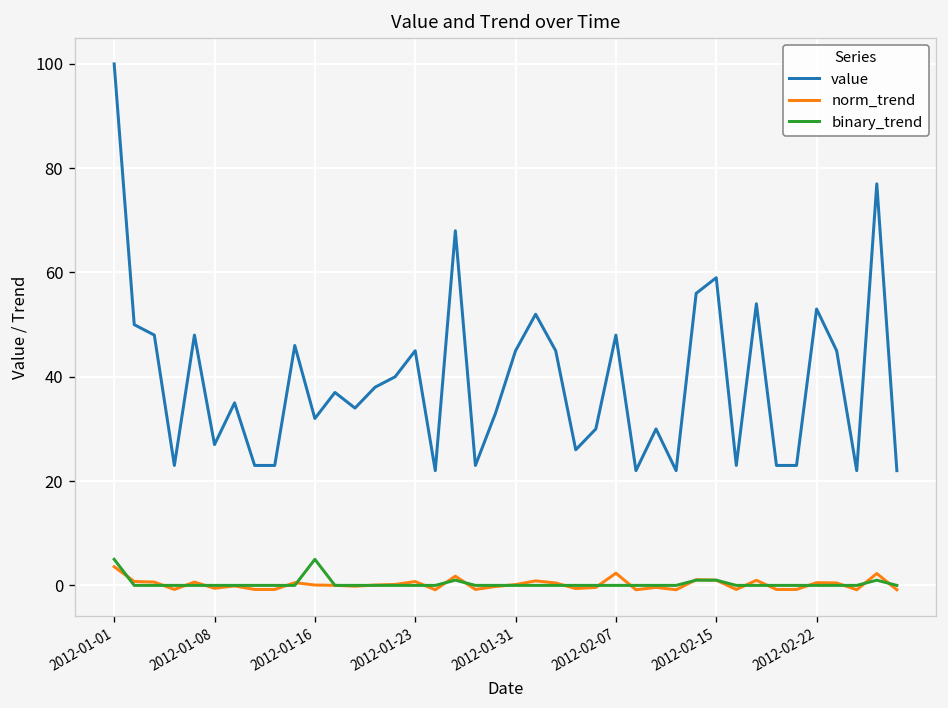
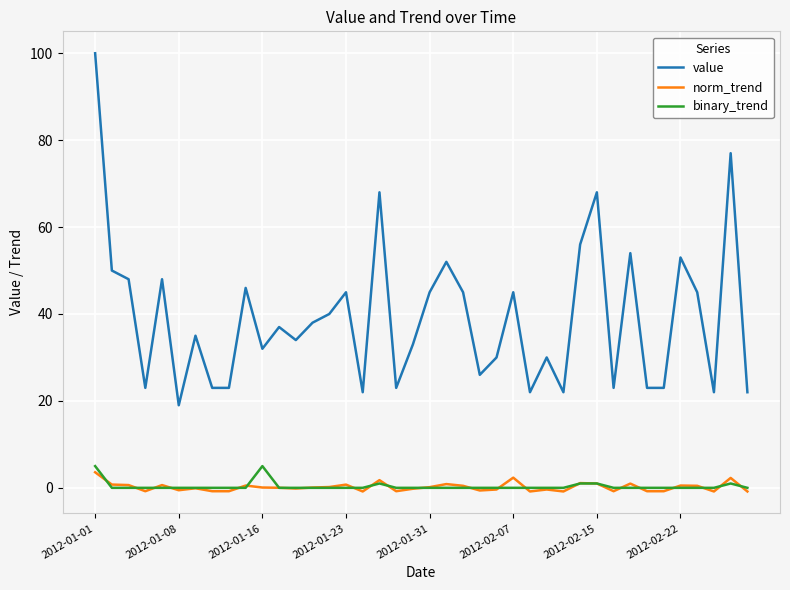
value, 2012-01-08: 27 -> 19
value, 2012-02-07: 48 -> 45
value, 2012-02-15: 59 -> 68
